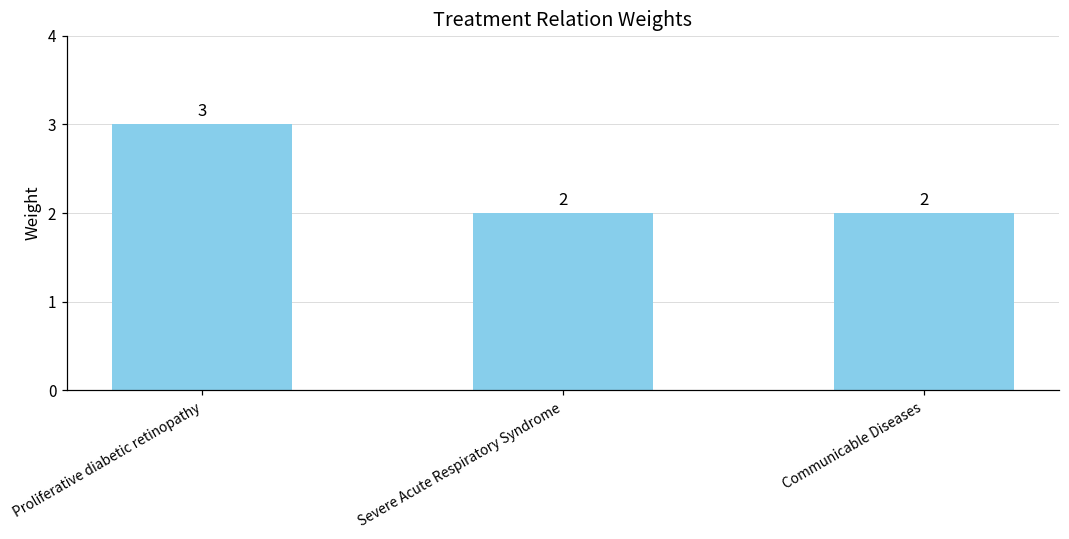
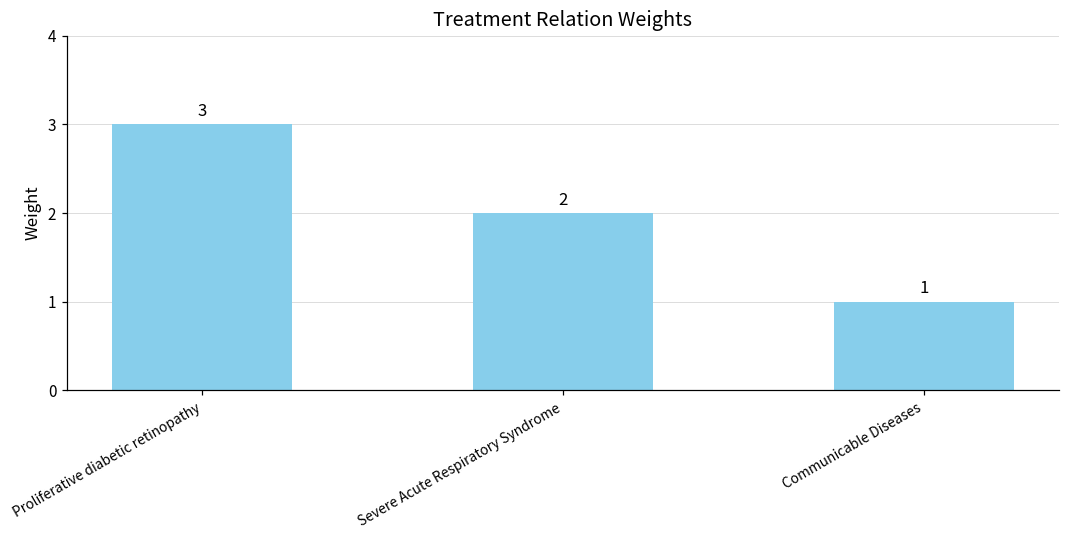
Communicable Diseases: 2 -> 1
